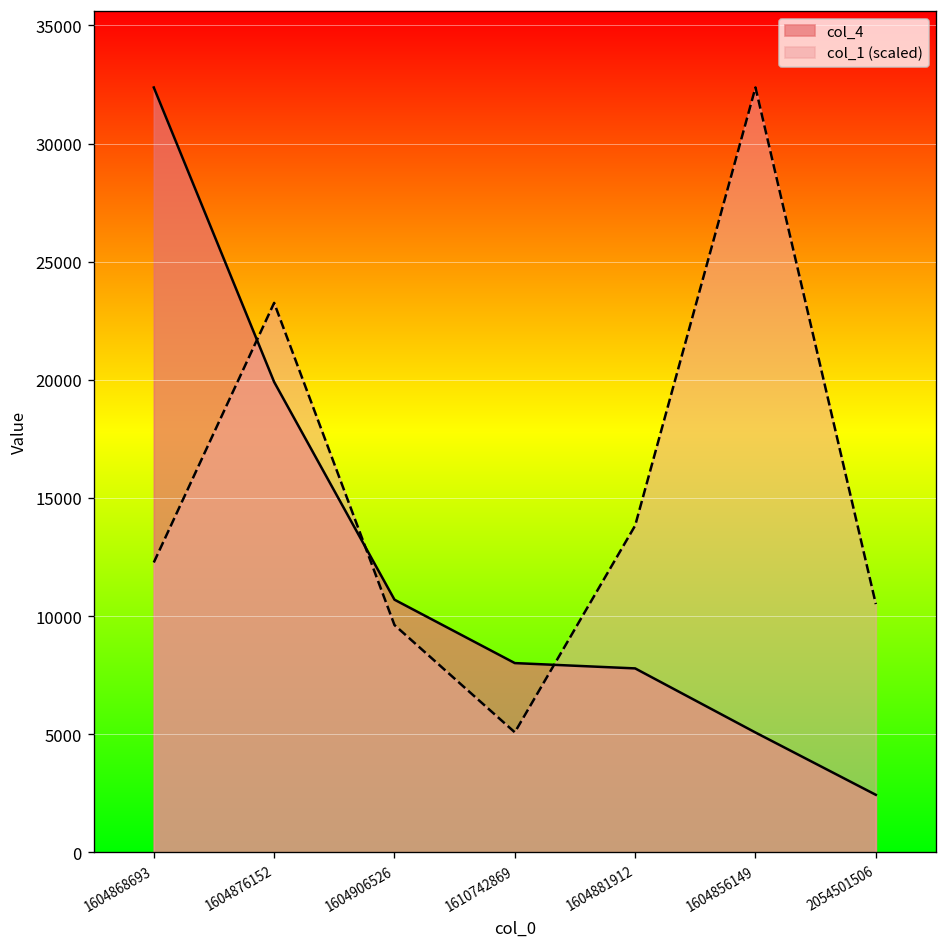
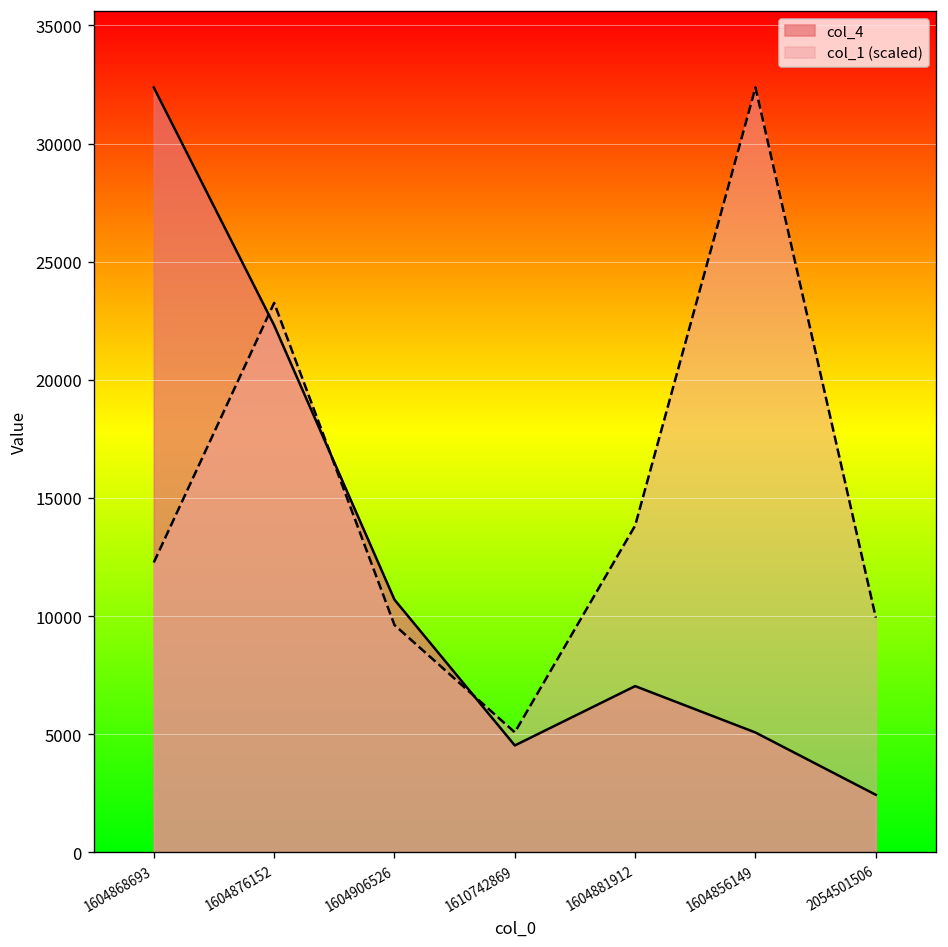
col_4, 1604876152: 19900 -> 22300
col_4, 1610742869: 8000 -> 4500
col_4, 1604881912: 7800 -> 7000
col_1 (scaled), 2054501506: 10500 -> 9900
